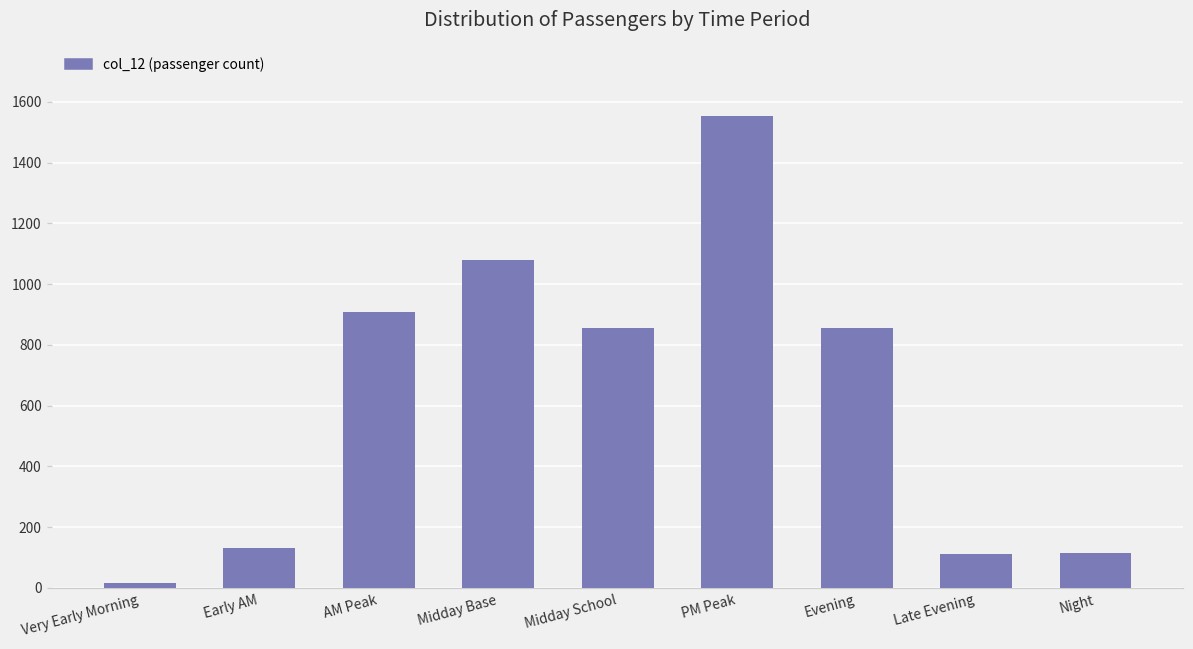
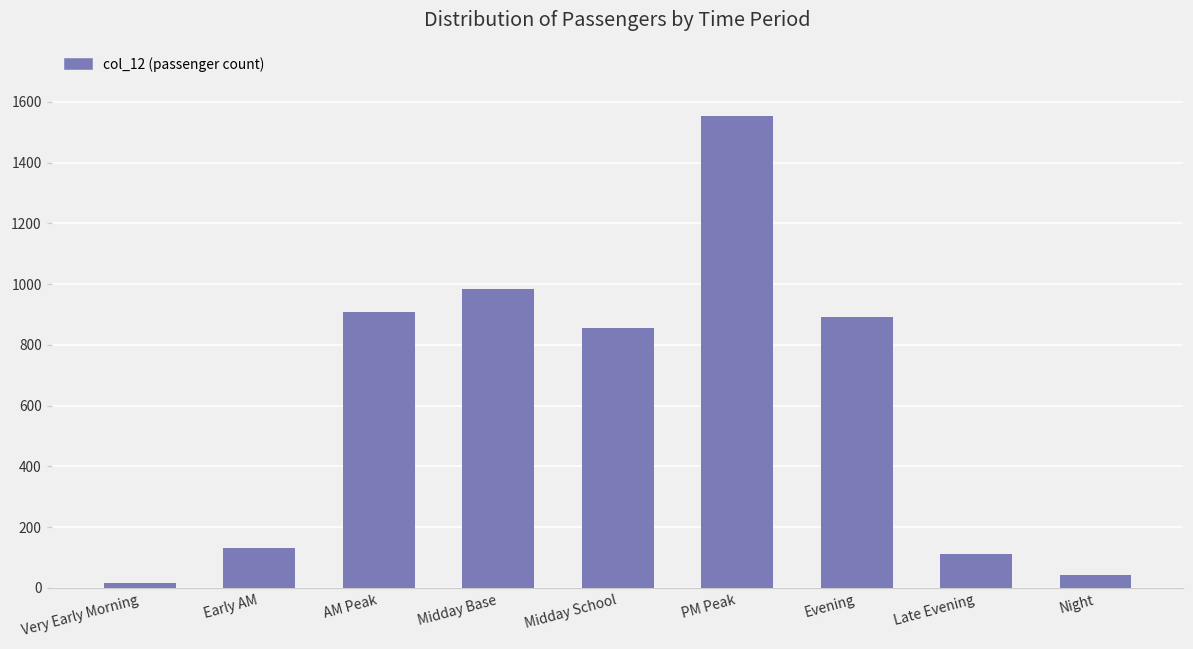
Midday Base: 1080 -> 980
Evening: 860 -> 890
Night: 120 -> 40
